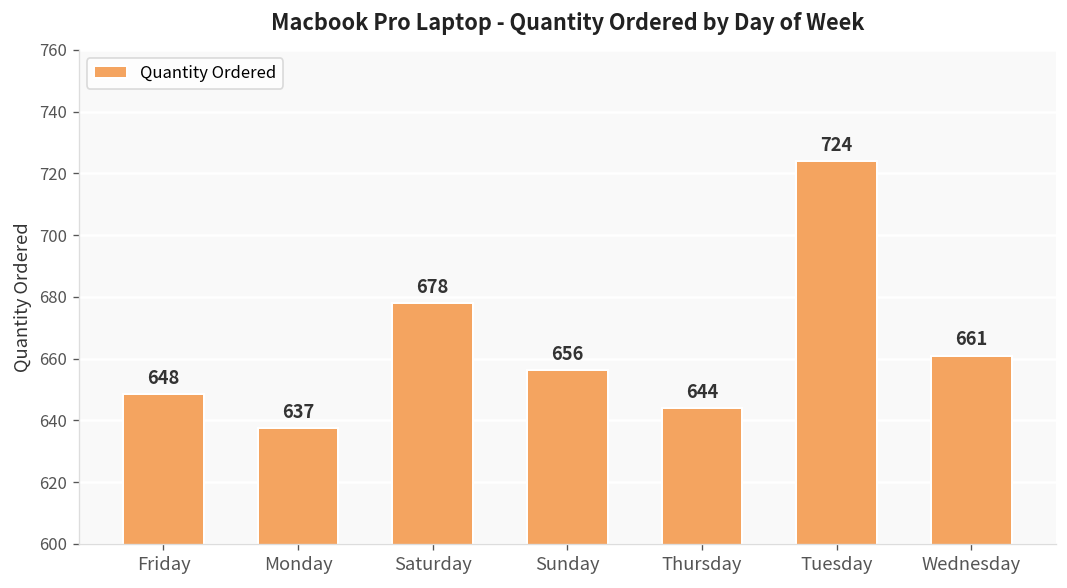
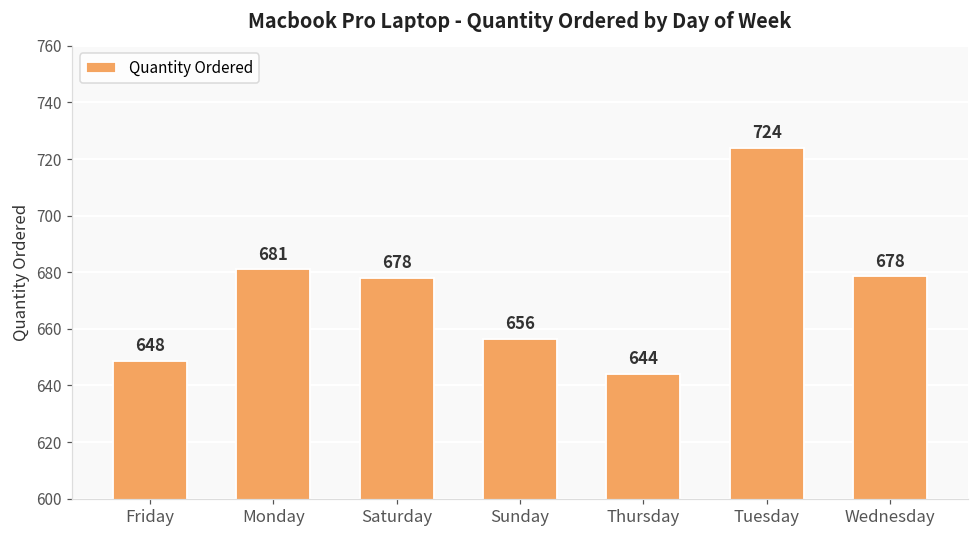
Monday: 637 -> 681
Wednesday: 661 -> 678
